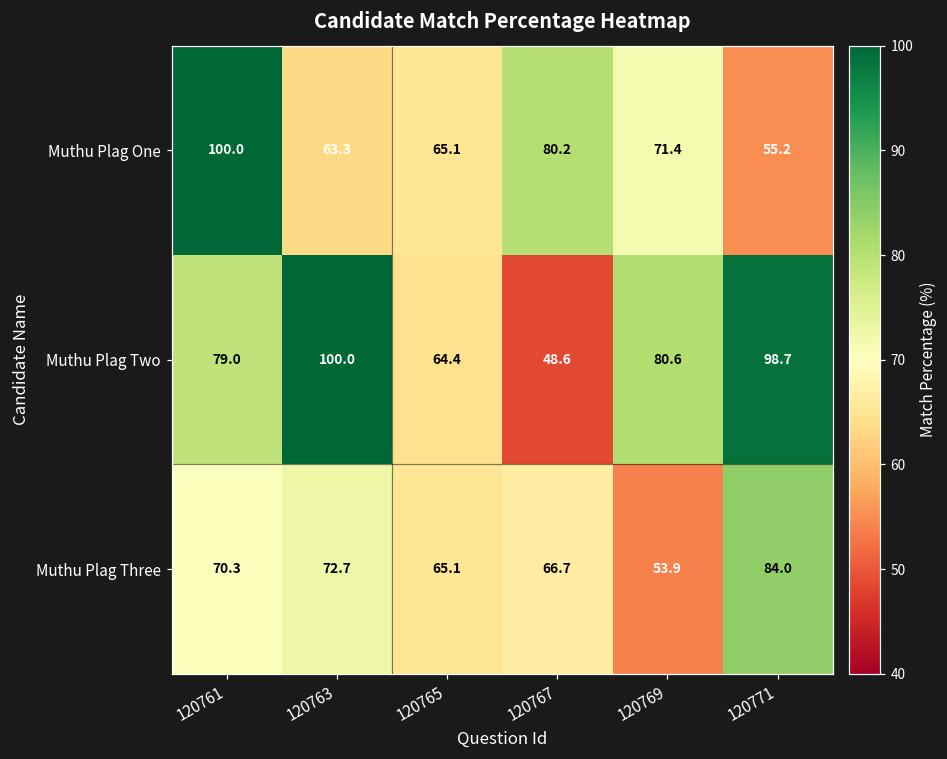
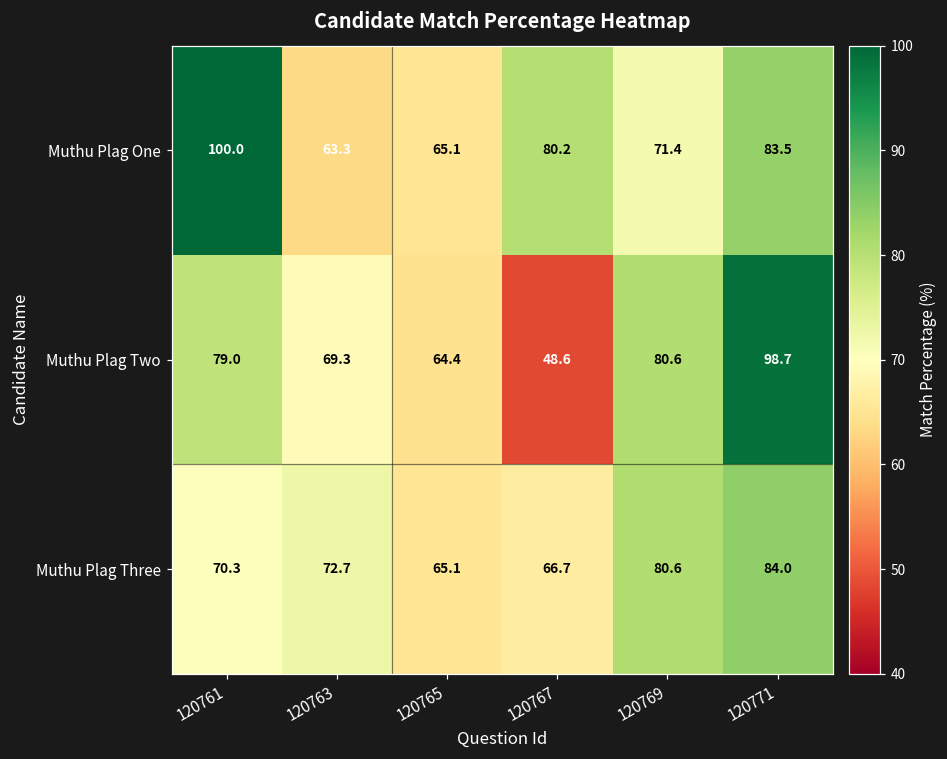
Muthu Plag One, 120771: 55.2 -> 83.5
Muthu Plag Two, 120763: 100.0 -> 69.3
Muthu Plag Three, 120769: 53.9 -> 80.6
